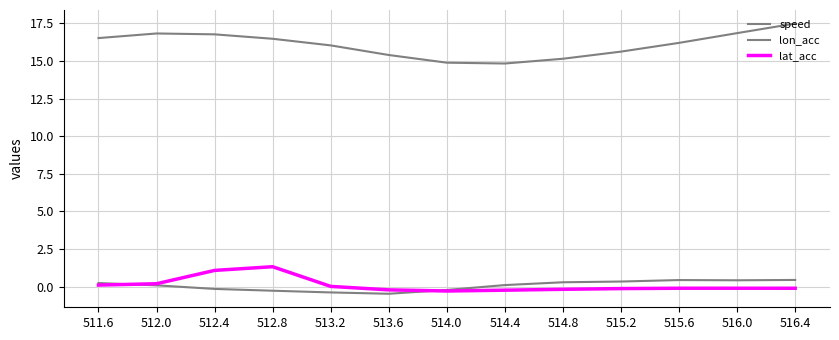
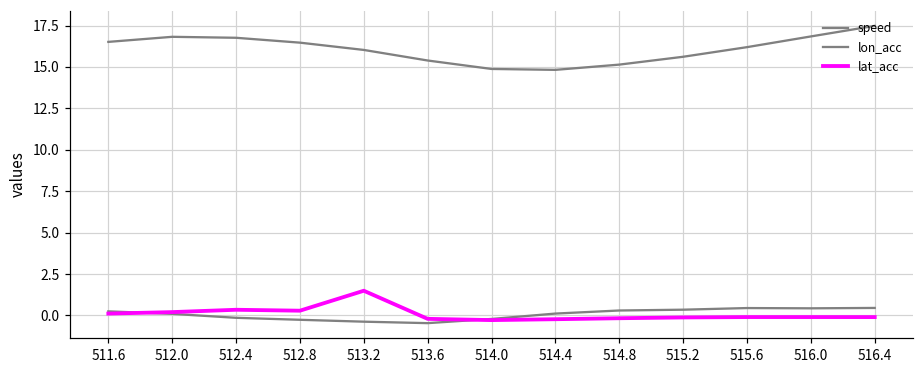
lat_acc, 512.4: 1.1 -> 0.3
lat_acc, 512.8: 1.3 -> 0.3
lat_acc, 513.2: 0.0 -> 1.5
